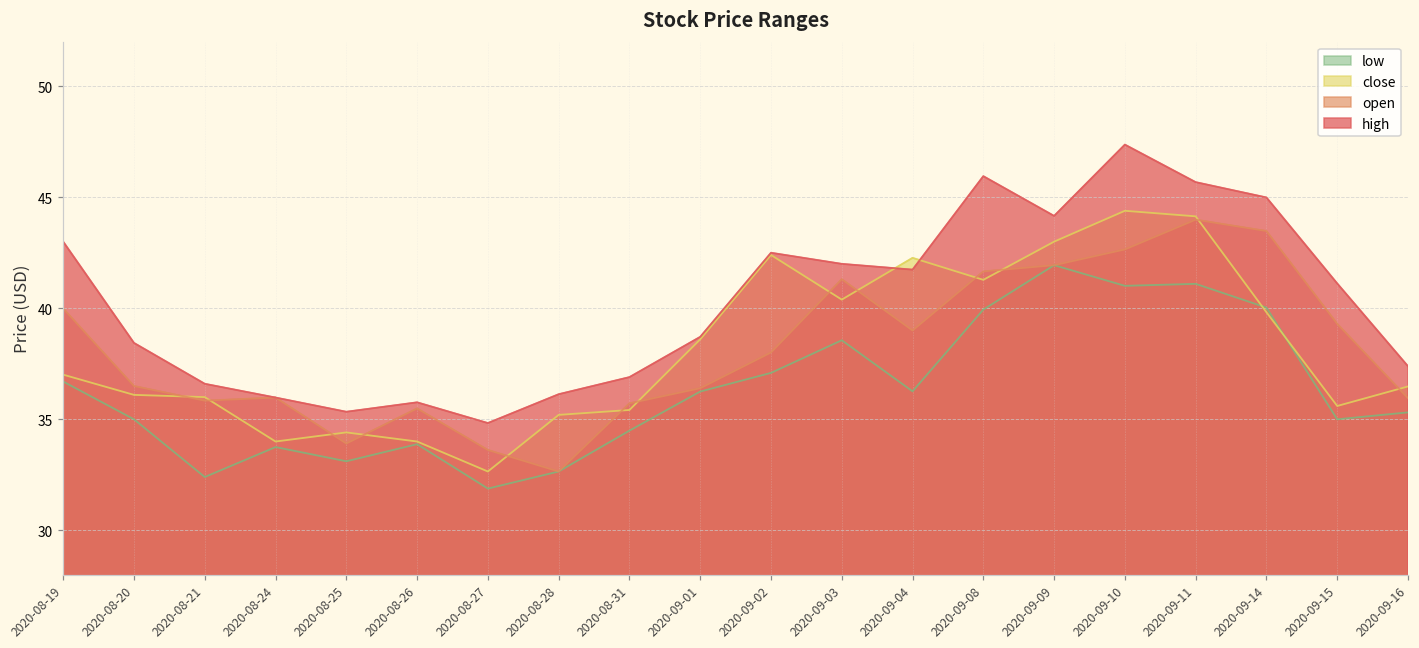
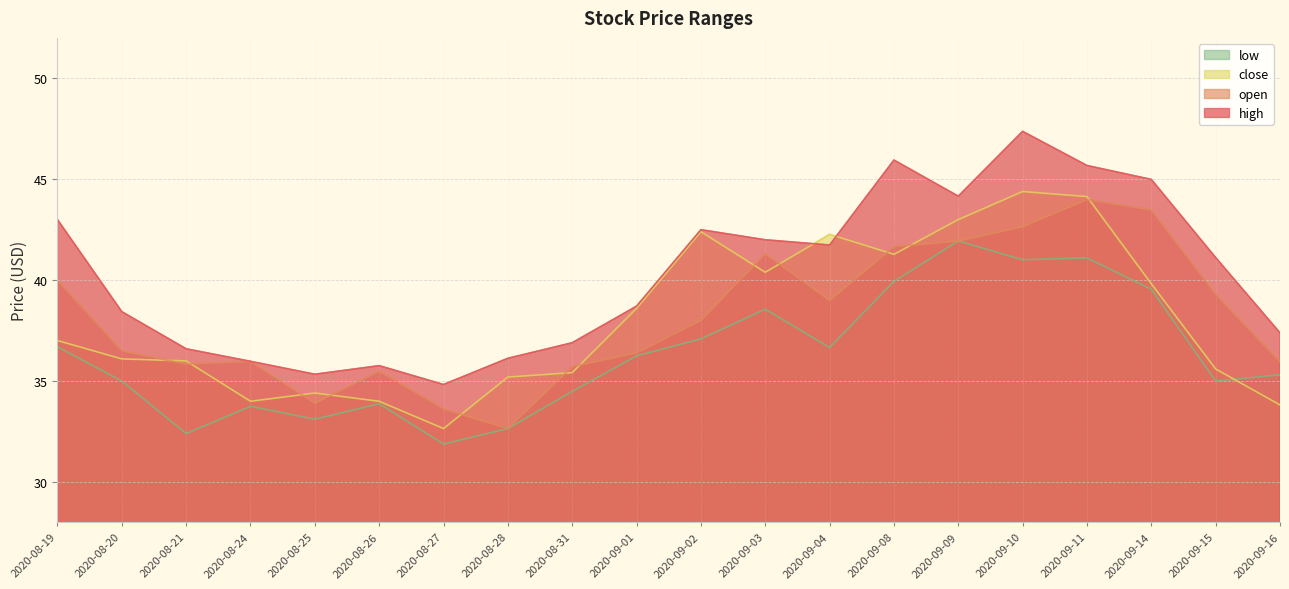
low, 2020-09-04: 36.3 -> 36.7
low, 2020-09-14: 40.0 -> 39.6
close, 2020-09-16: 36.5 -> 33.8
